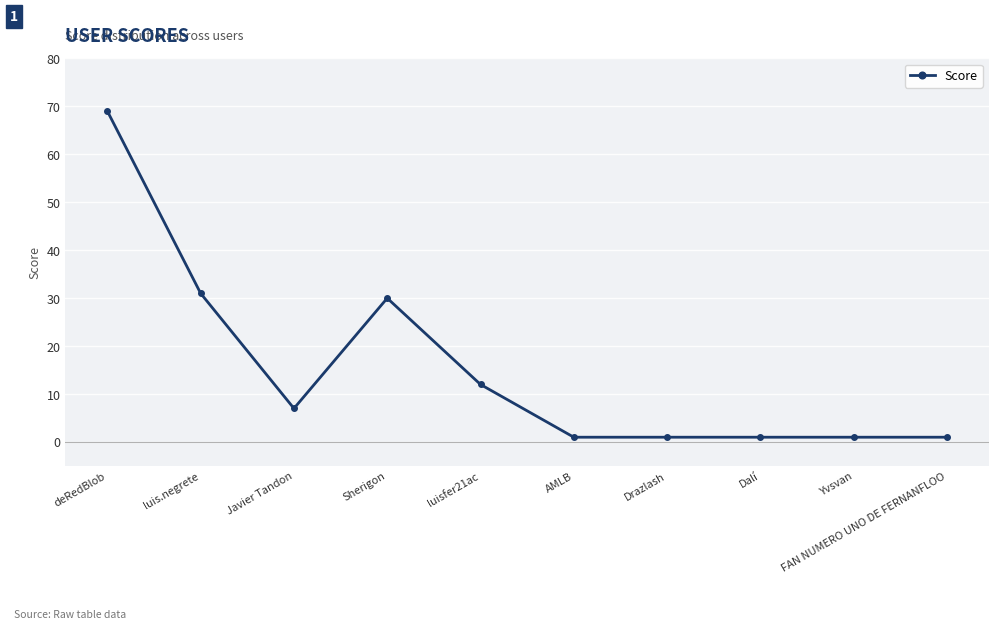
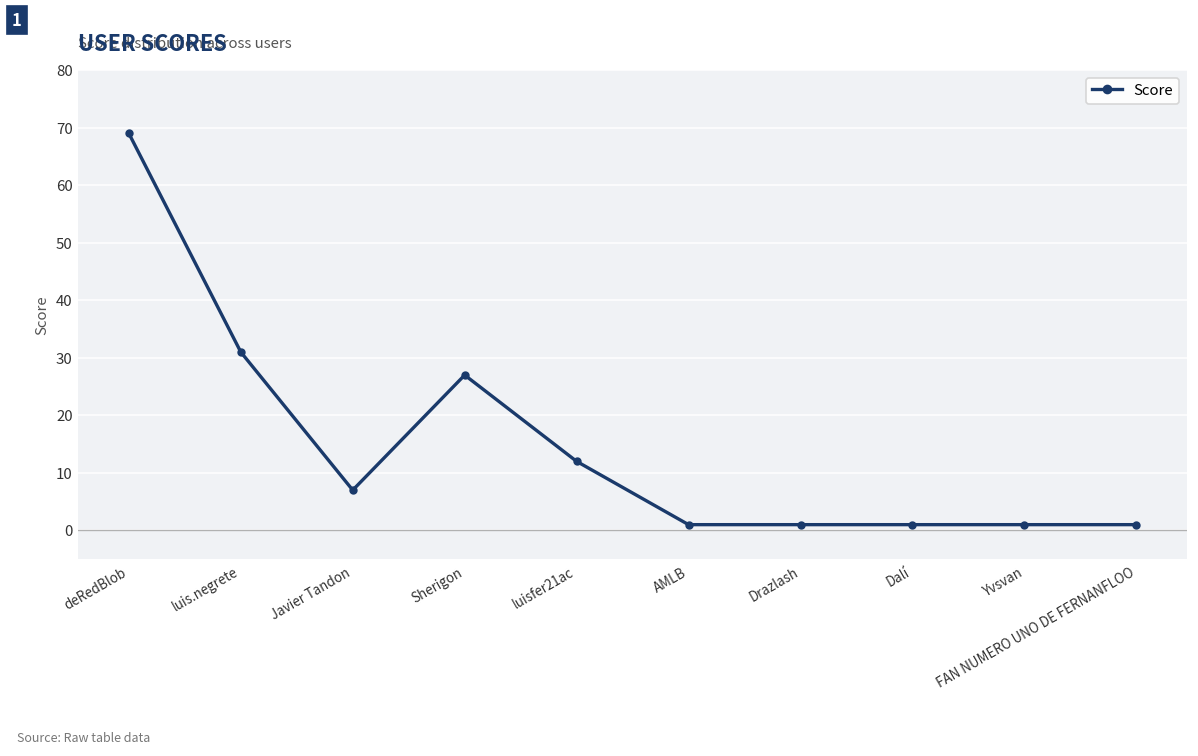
Sherigon: 30 -> 27
